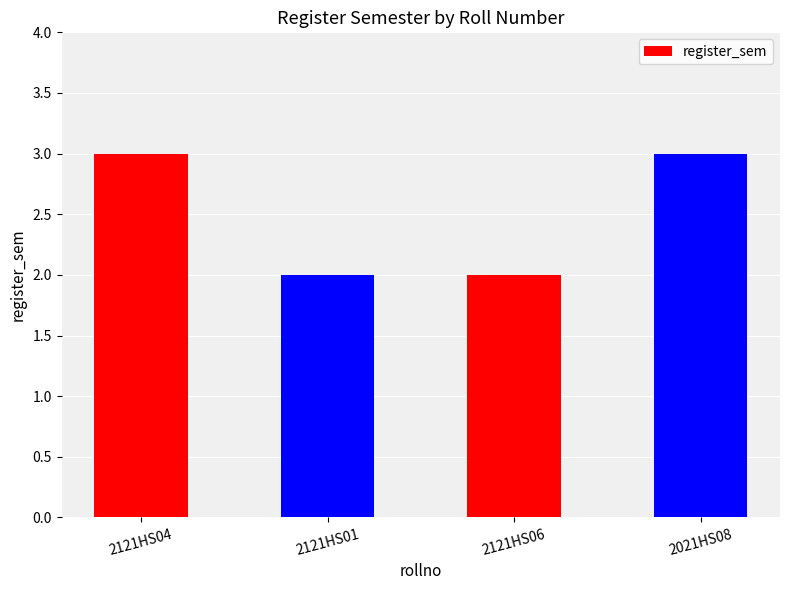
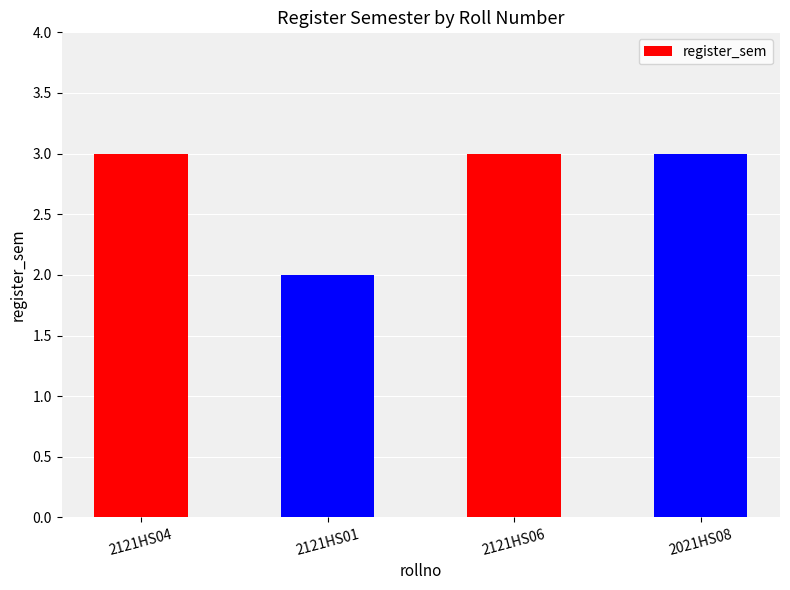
2121HS06: 2 -> 3
